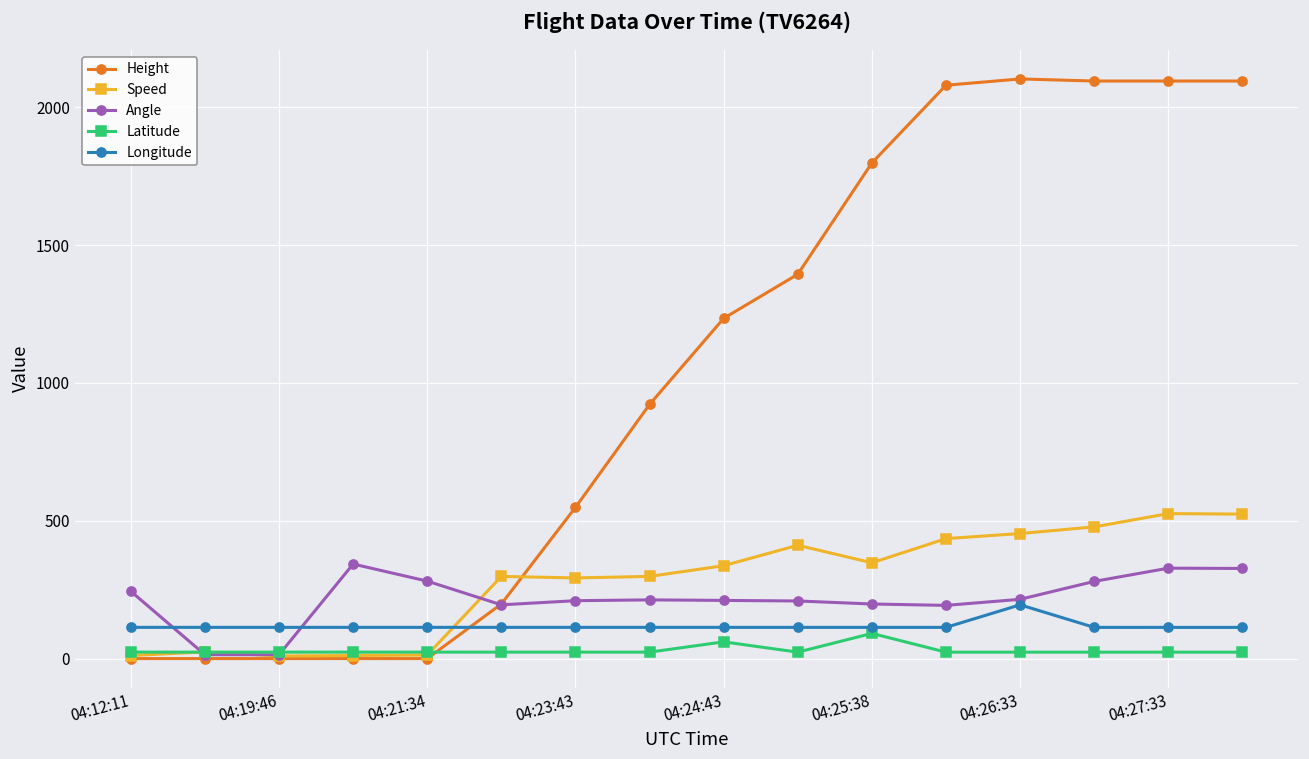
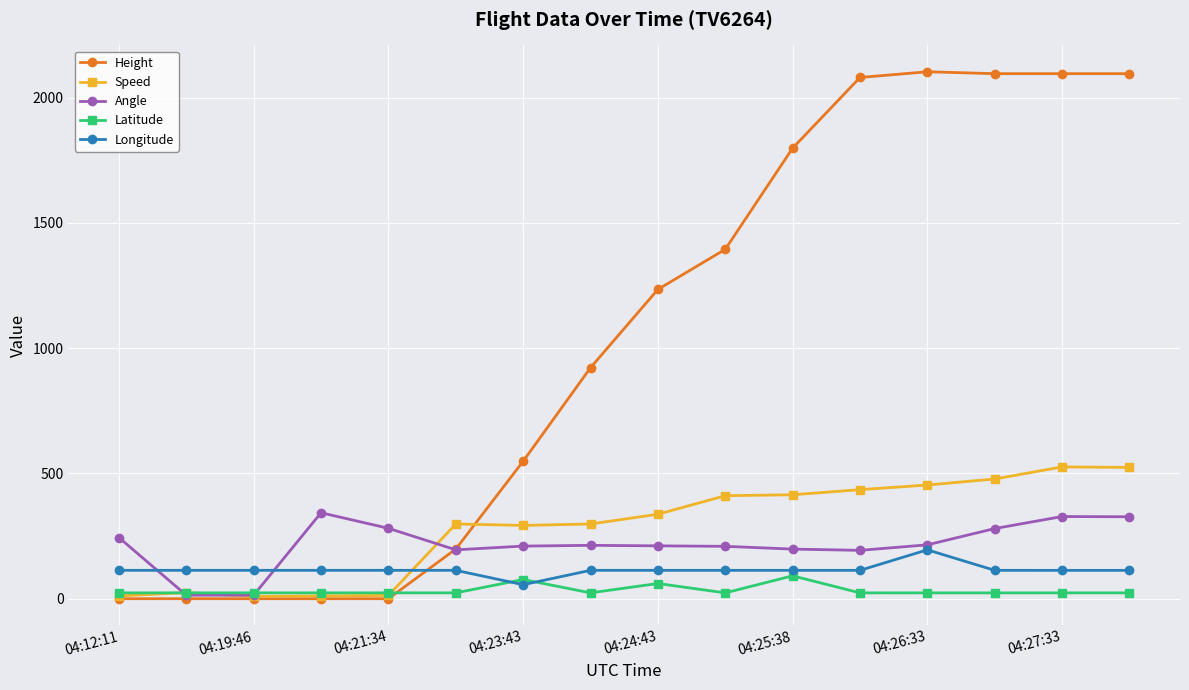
Latitude, 04:23:43: 20 -> 80
Longitude, 04:23:43: 110 -> 60
Speed, 04:25:38: 350 -> 410
